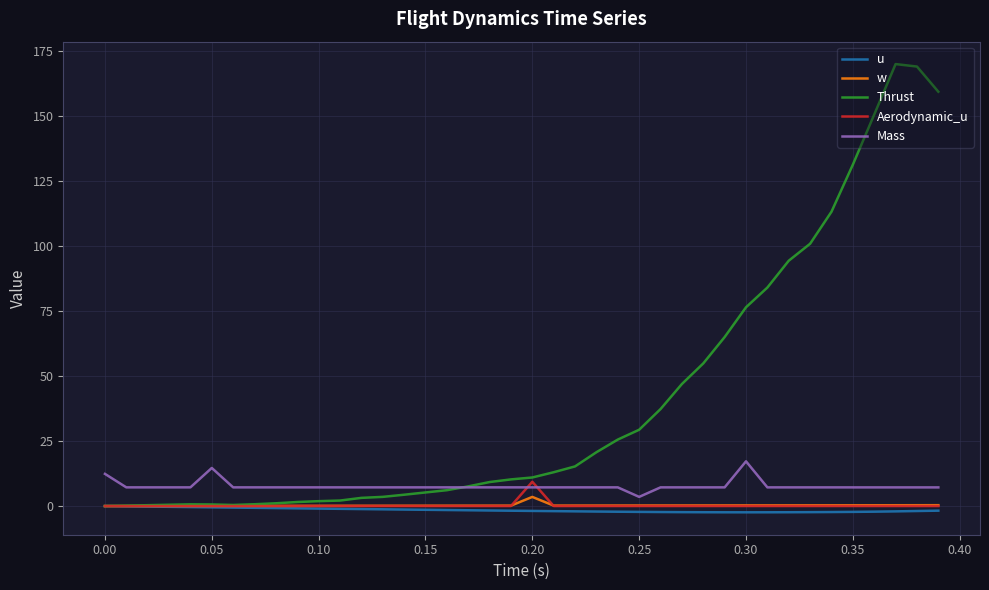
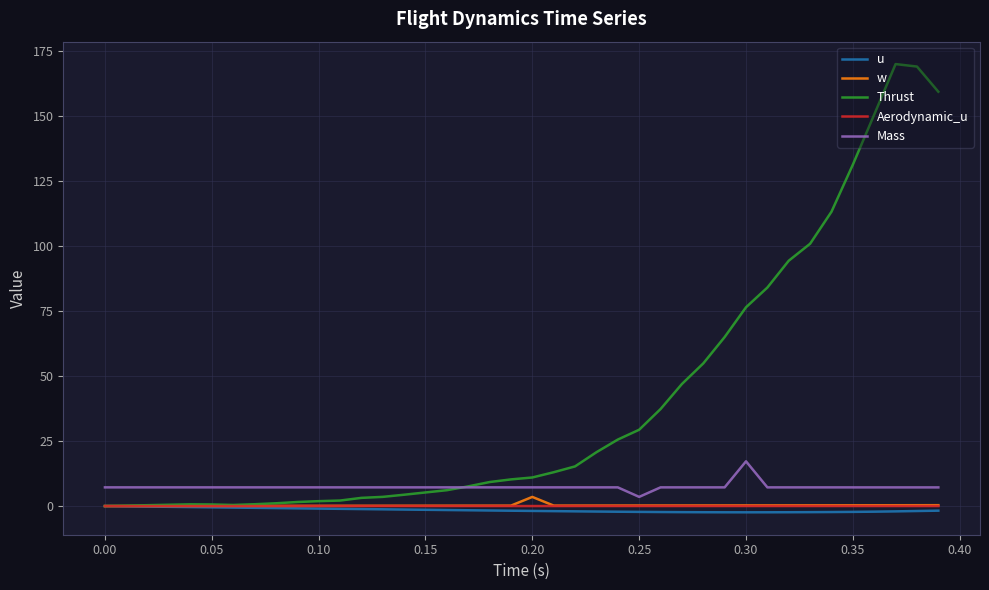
Mass, 0.00: 12 -> 7
Mass, 0.05: 15 -> 7
Aerodynamic_u, 0.20: 9 -> 0
